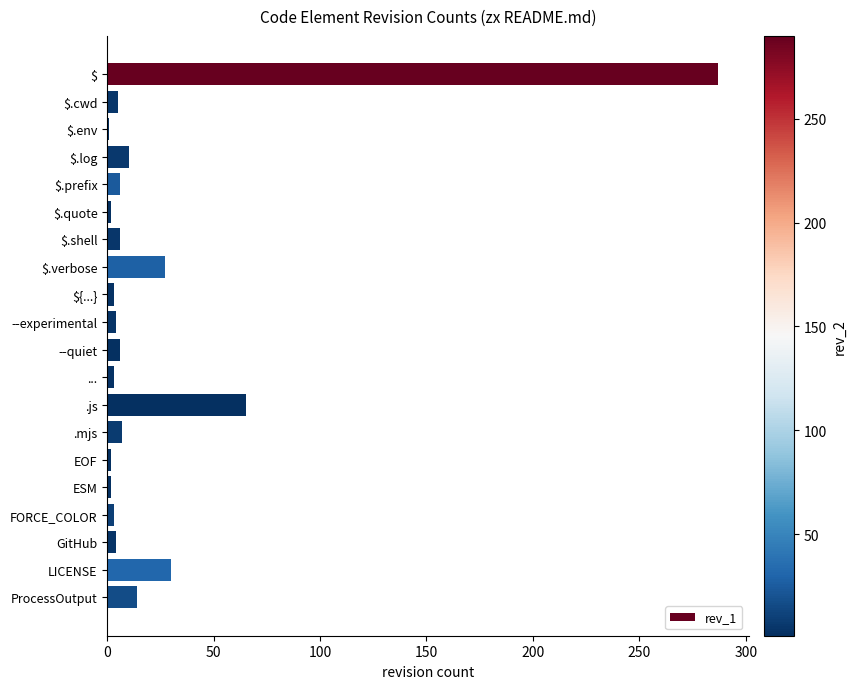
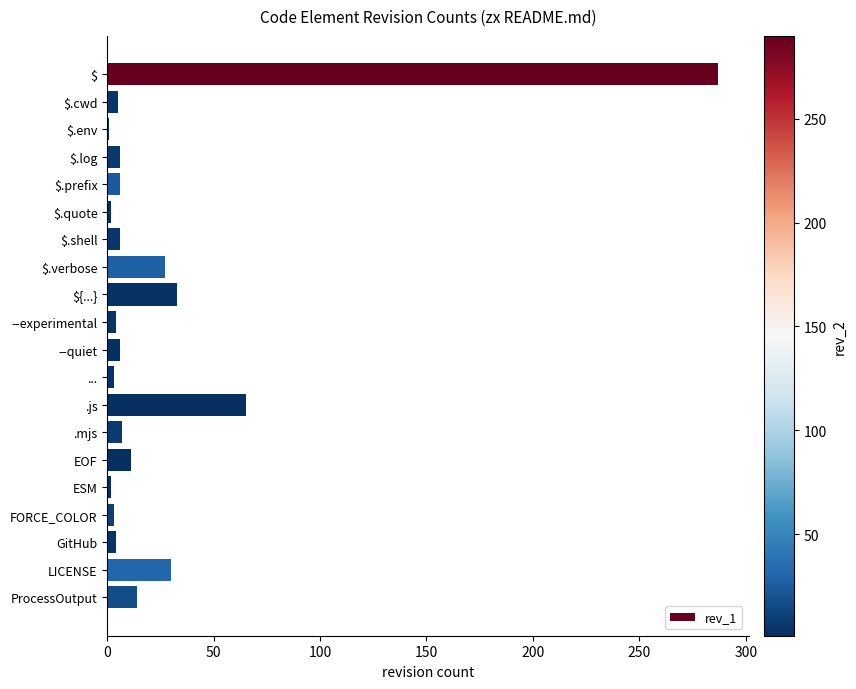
$.log: 10 -> 6
${...}: 3 -> 33
EOF: 2 -> 11
